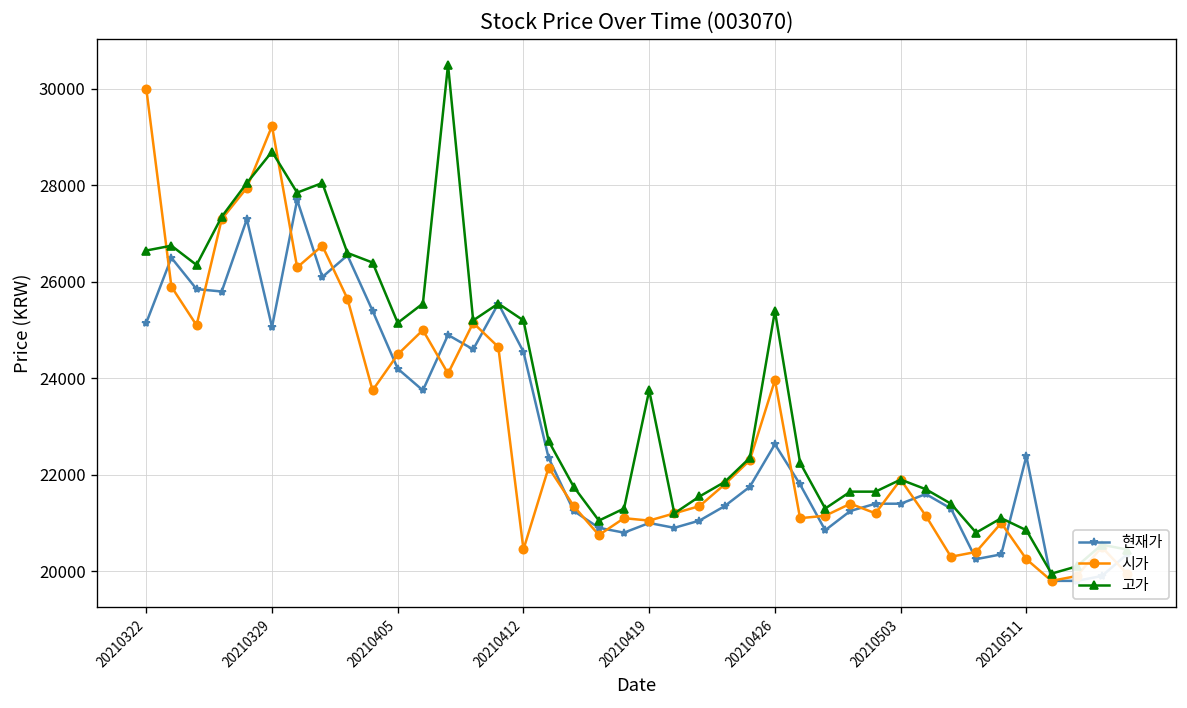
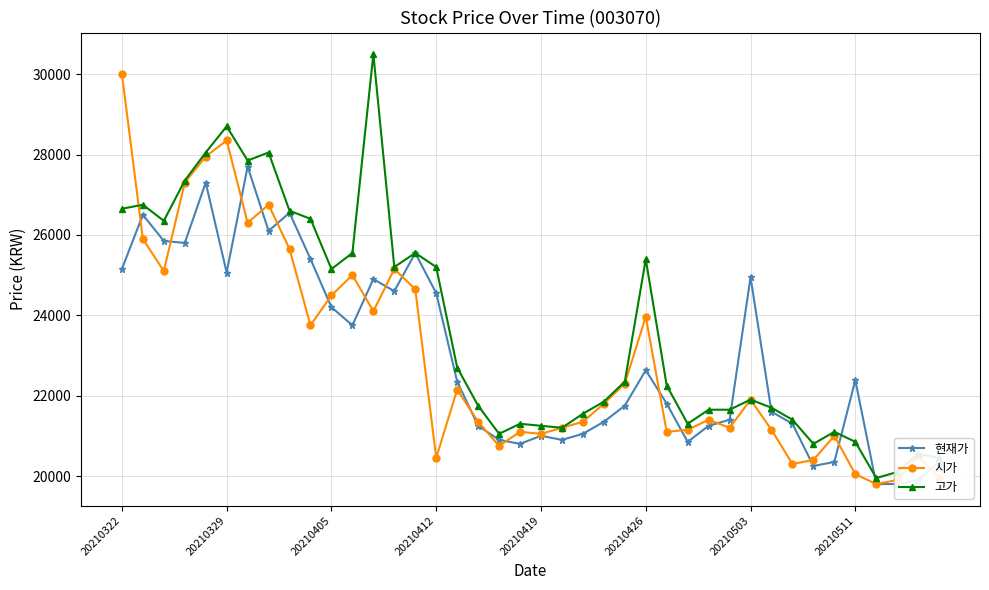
시가, 20210329: 29200 -> 28400
고가, 20210419: 23800 -> 21300
현재가, 20210503: 21400 -> 24900
시가, 20210511: 20300 -> 20000
